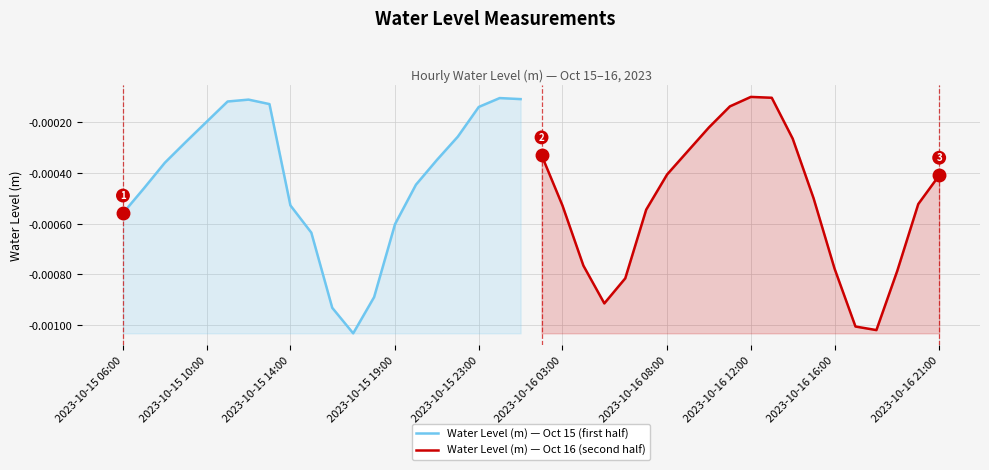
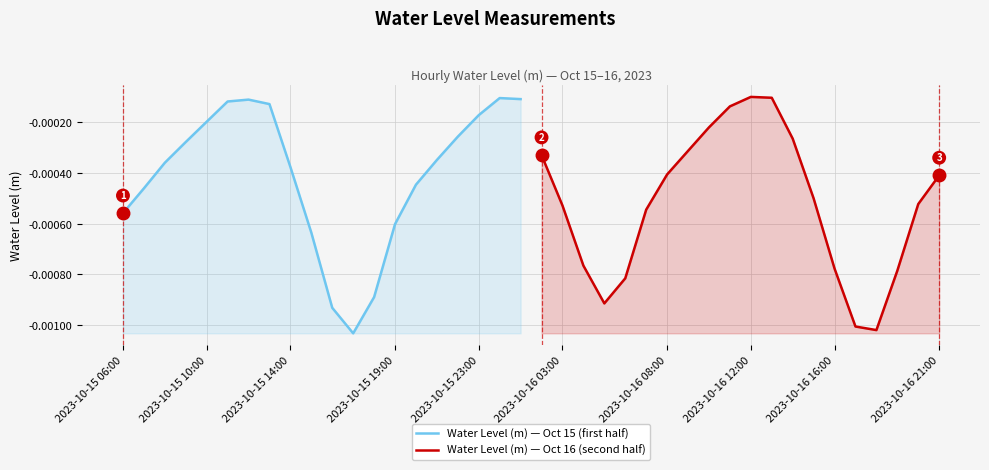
Water Level (m) — Oct 15 (first half), 2023-10-15 14:00: -0.00053 -> -0.00038
Water Level (m) — Oct 15 (first half), 2023-10-15 23:00: -0.00014 -> -0.00017
